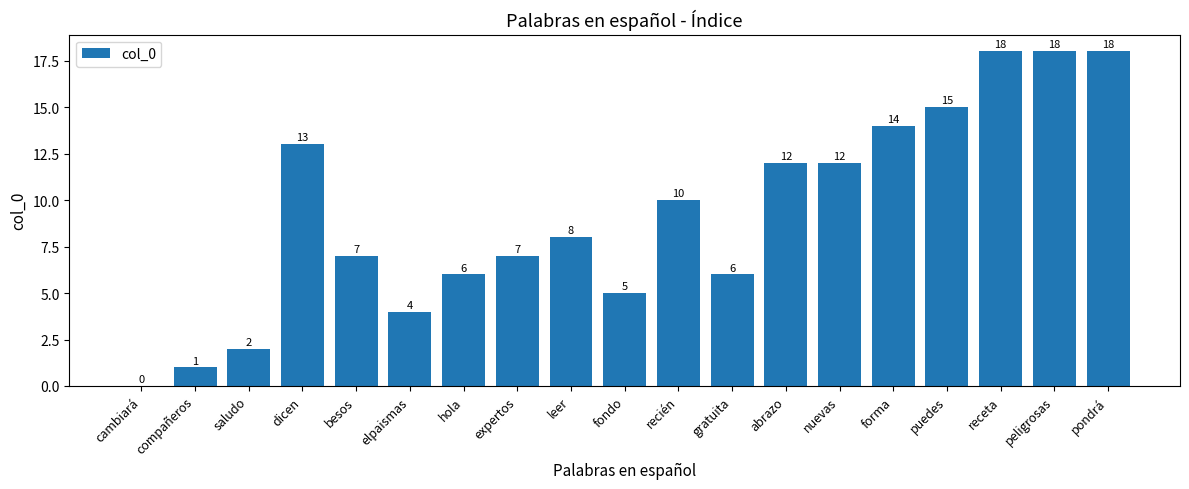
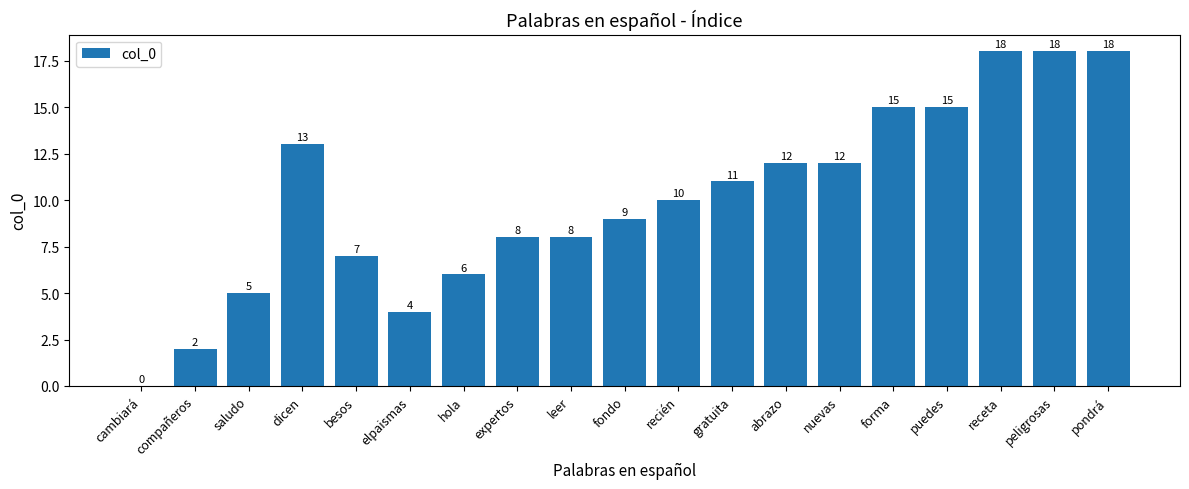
compañeros: 1 -> 2
saludo: 2 -> 5
expertos: 7 -> 8
fondo: 5 -> 9
gratuita: 6 -> 11
forma: 14 -> 15
